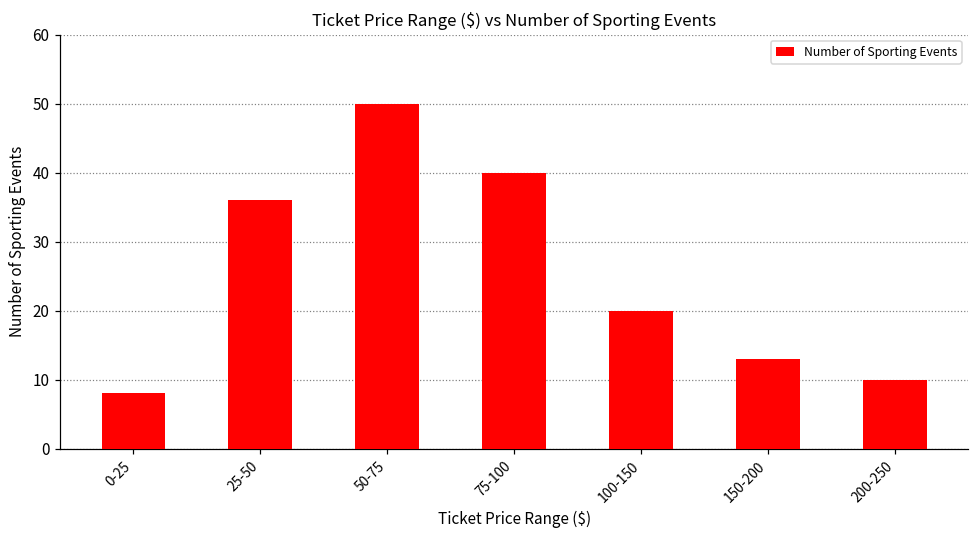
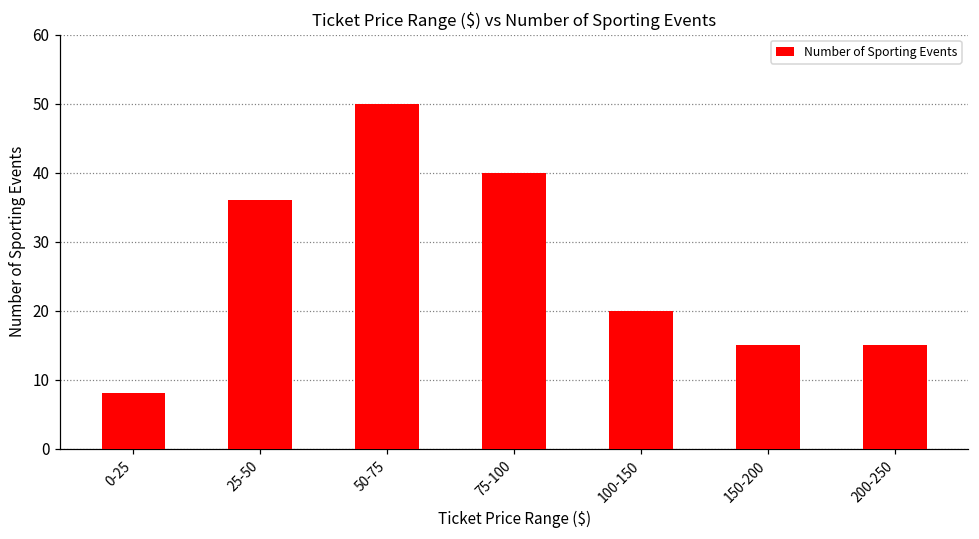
150-200: 13 -> 15
200-250: 10 -> 15
